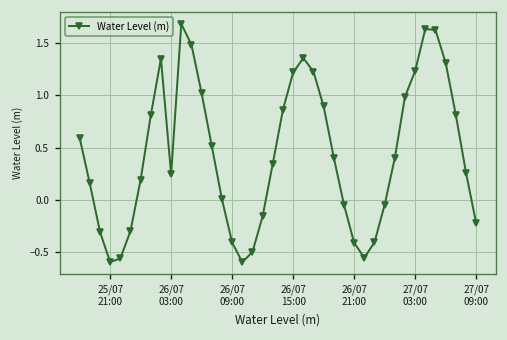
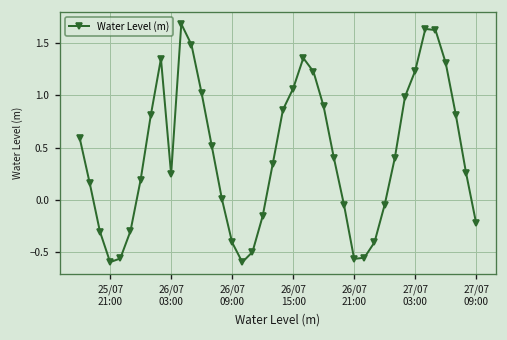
26/07 15:00: 1.2 -> 1.1
26/07 21:00: -0.4 -> -0.6
